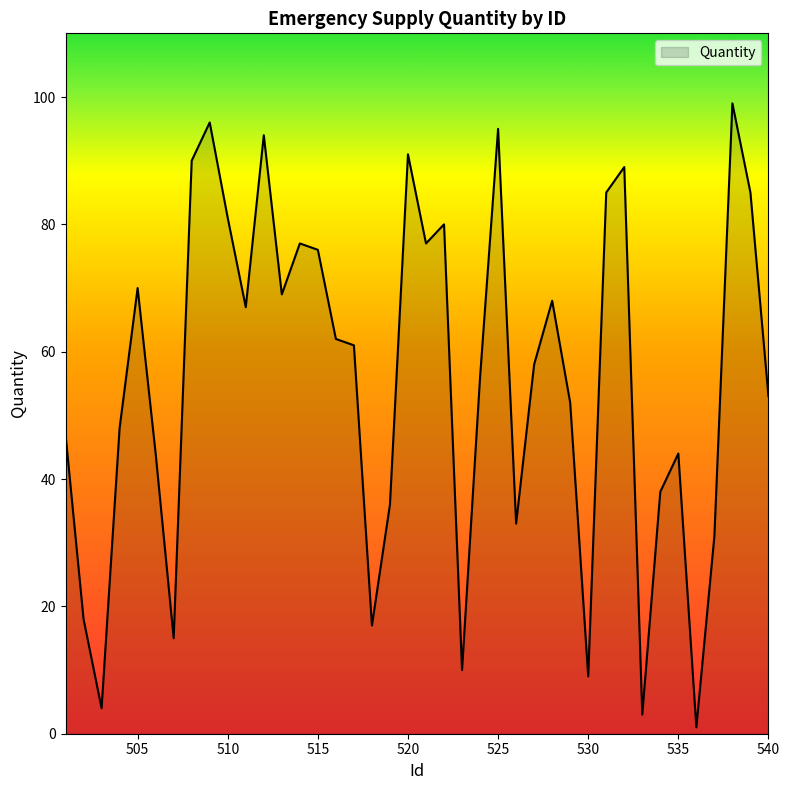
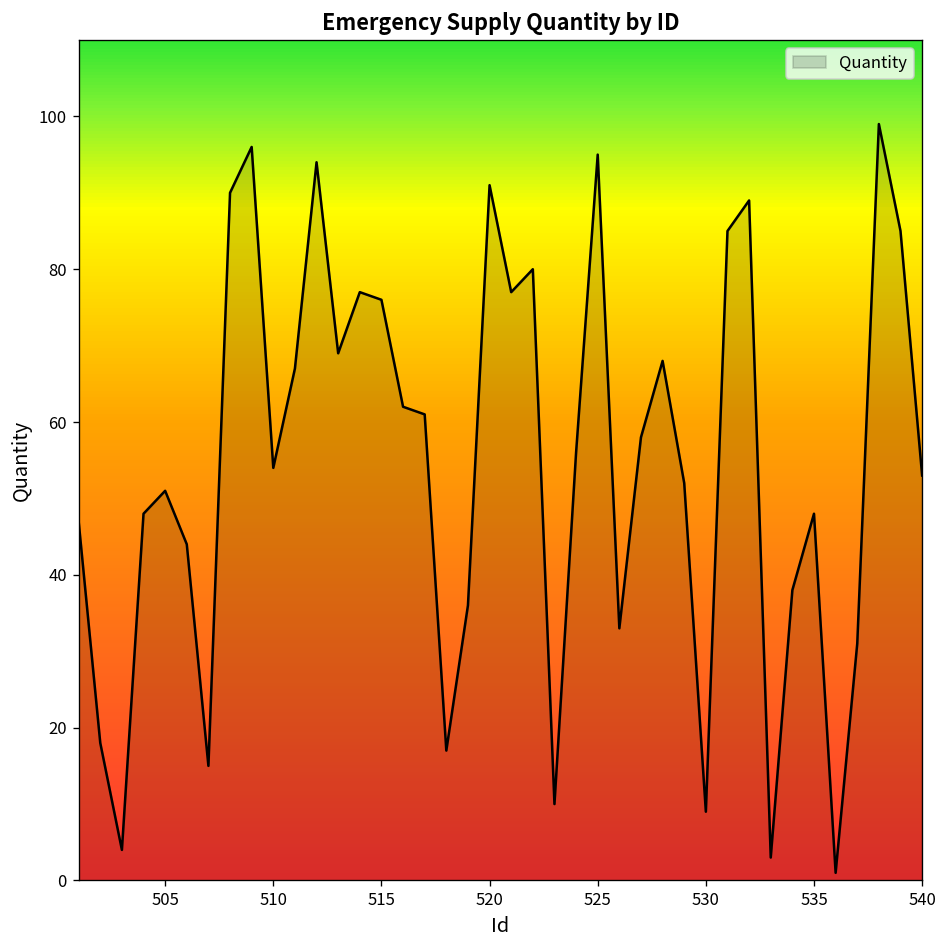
505: 70 -> 51
510: 81 -> 54
535: 44 -> 48
